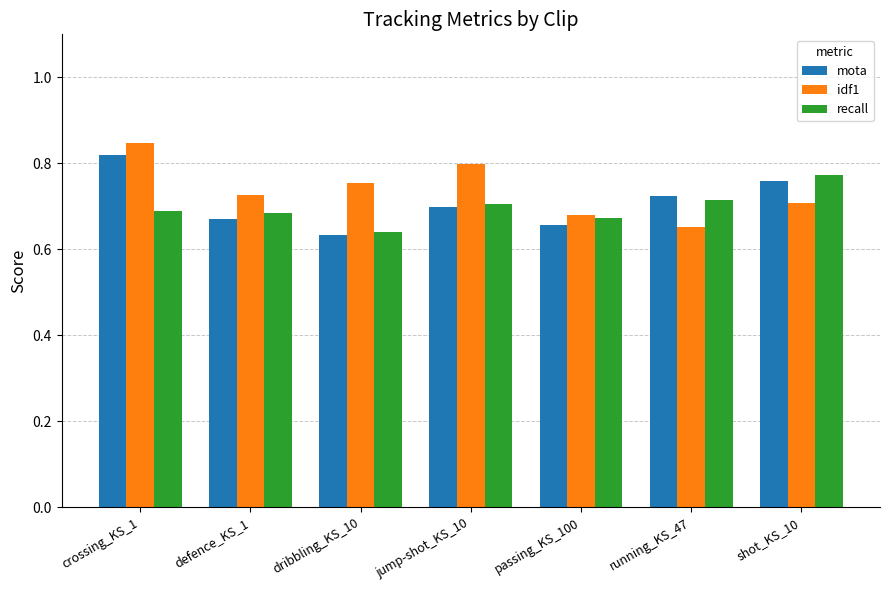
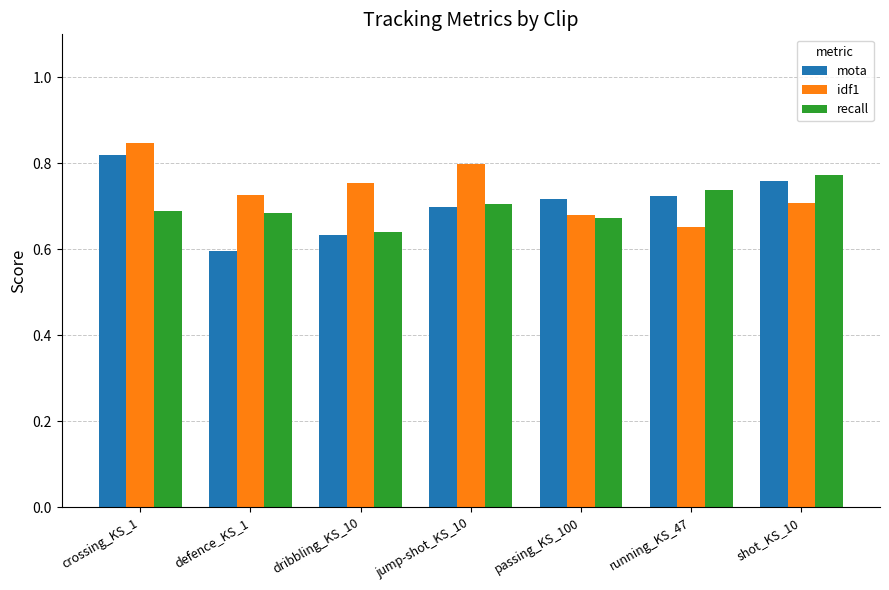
mota, defence_KS_1: 0.67 -> 0.60
mota, passing_KS_100: 0.66 -> 0.72
recall, running_KS_47: 0.72 -> 0.74
